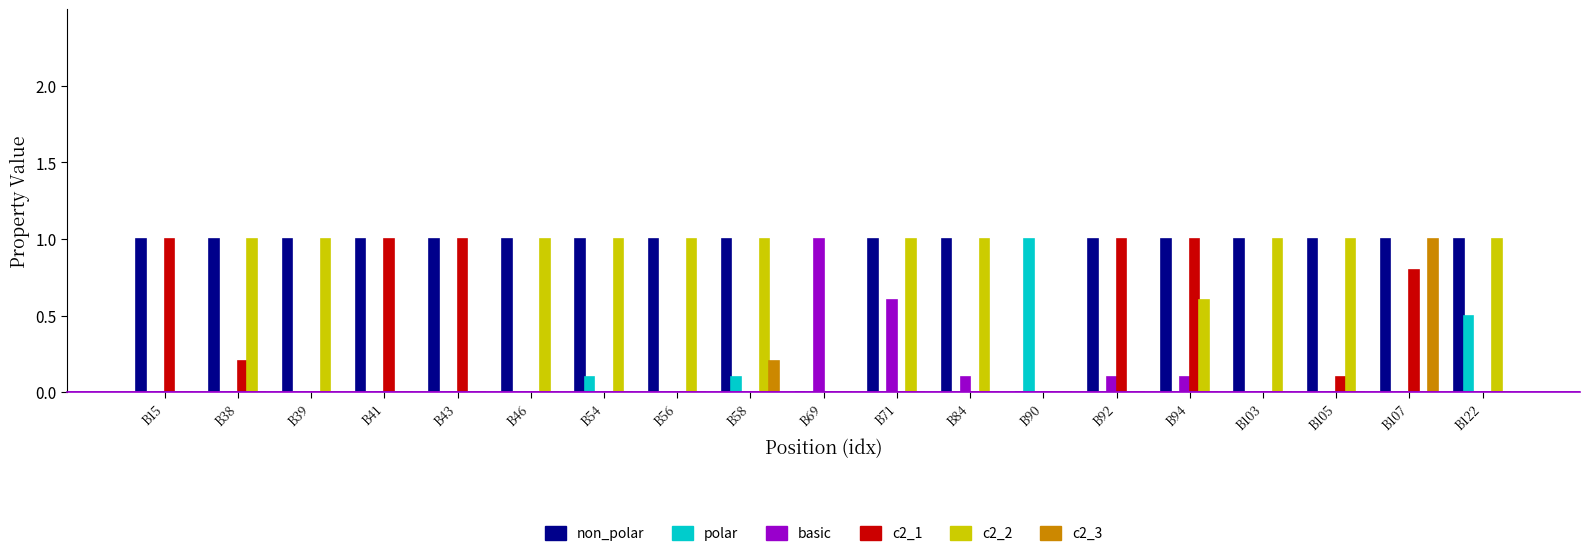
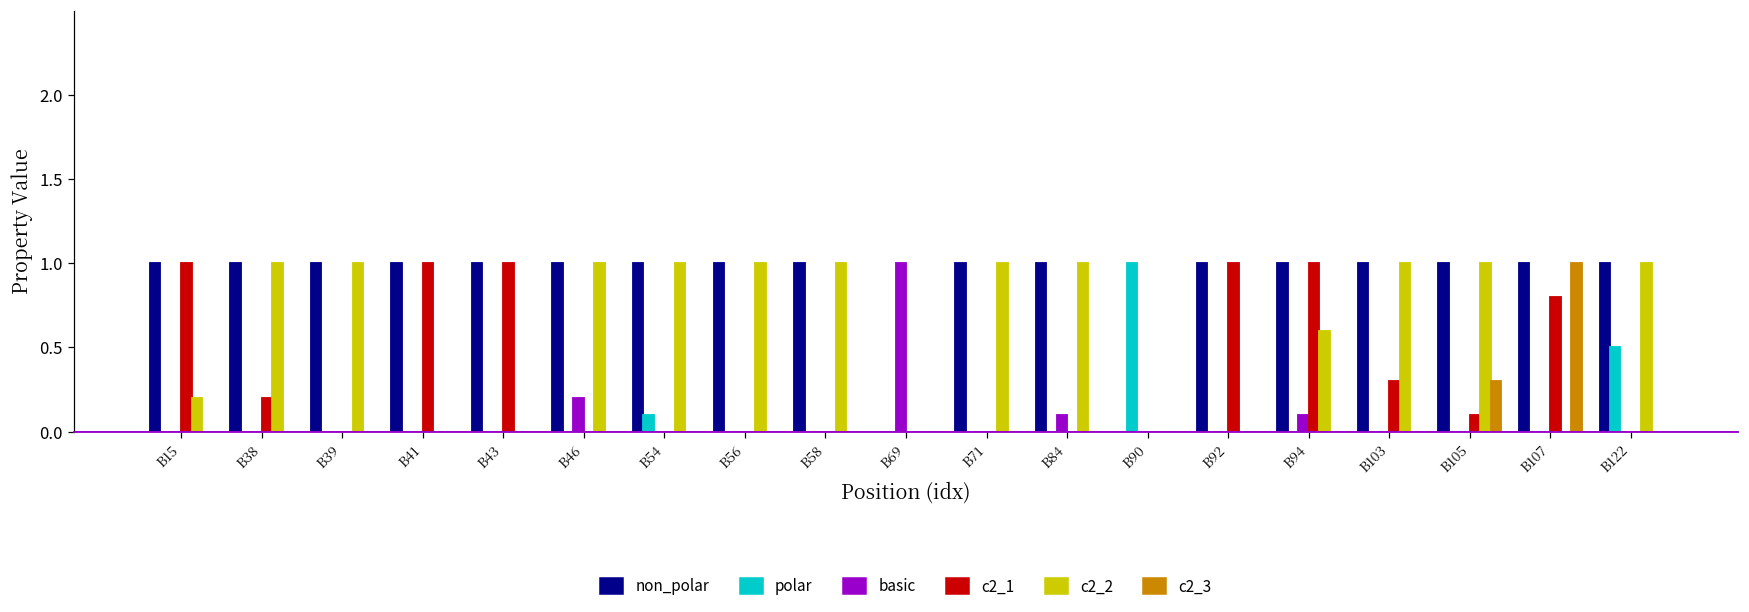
c2_2, B15: 0.0 -> 0.2
basic, B46: 0.0 -> 0.2
polar, B58: 0.1 -> 0.0
c2_3, B58: 0.2 -> 0.0
basic, B71: 0.6 -> 0.0
basic, B92: 0.1 -> 0.0
c2_1, B103: 0.0 -> 0.3
c2_3, B105: 0.0 -> 0.3
